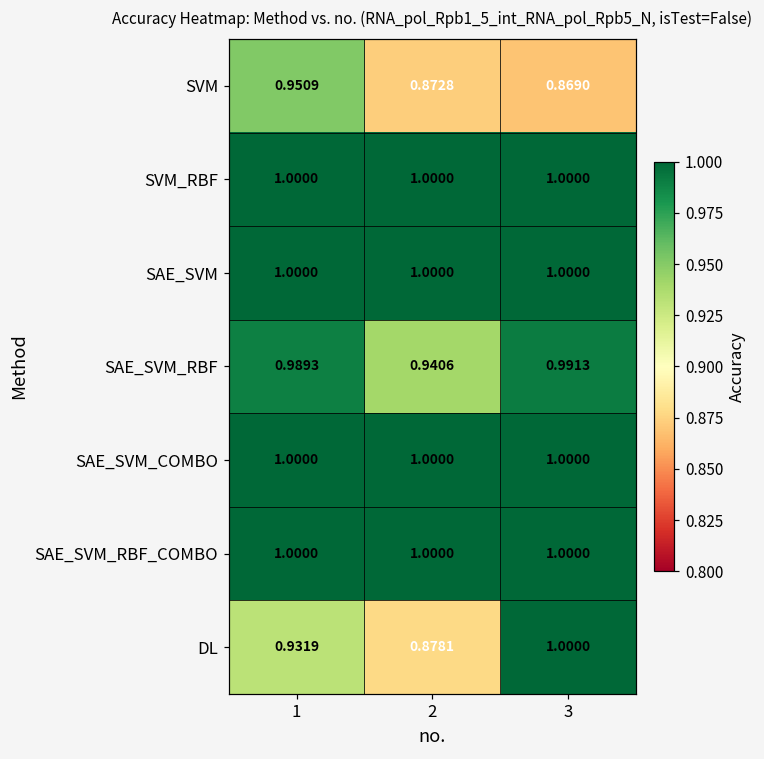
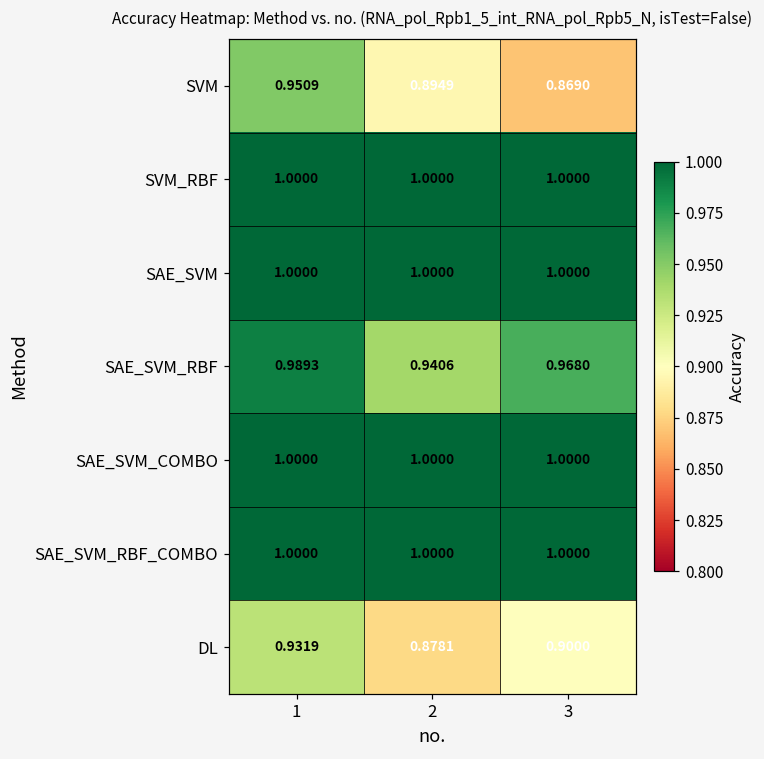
SVM, 2: 0.8728 -> 0.8949
SAE_SVM_RBF, 3: 0.9913 -> 0.9680
DL, 3: 1.0000 -> 0.9000
